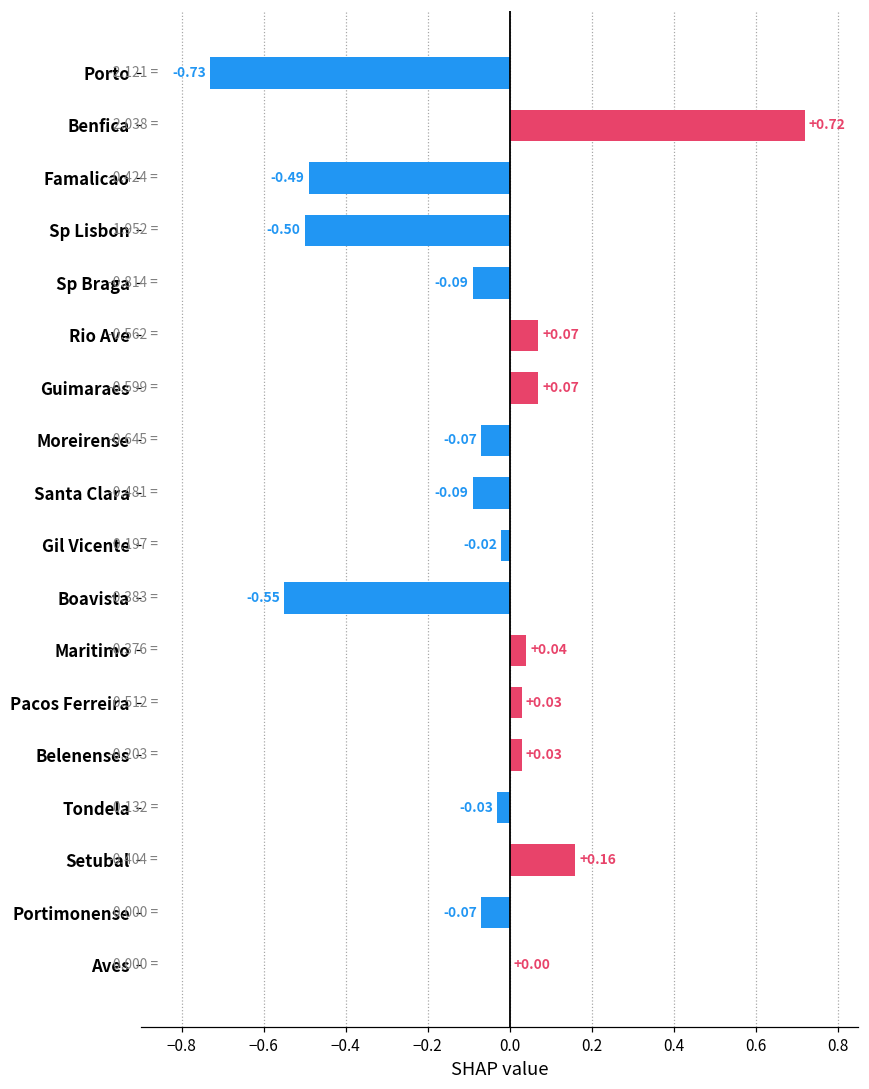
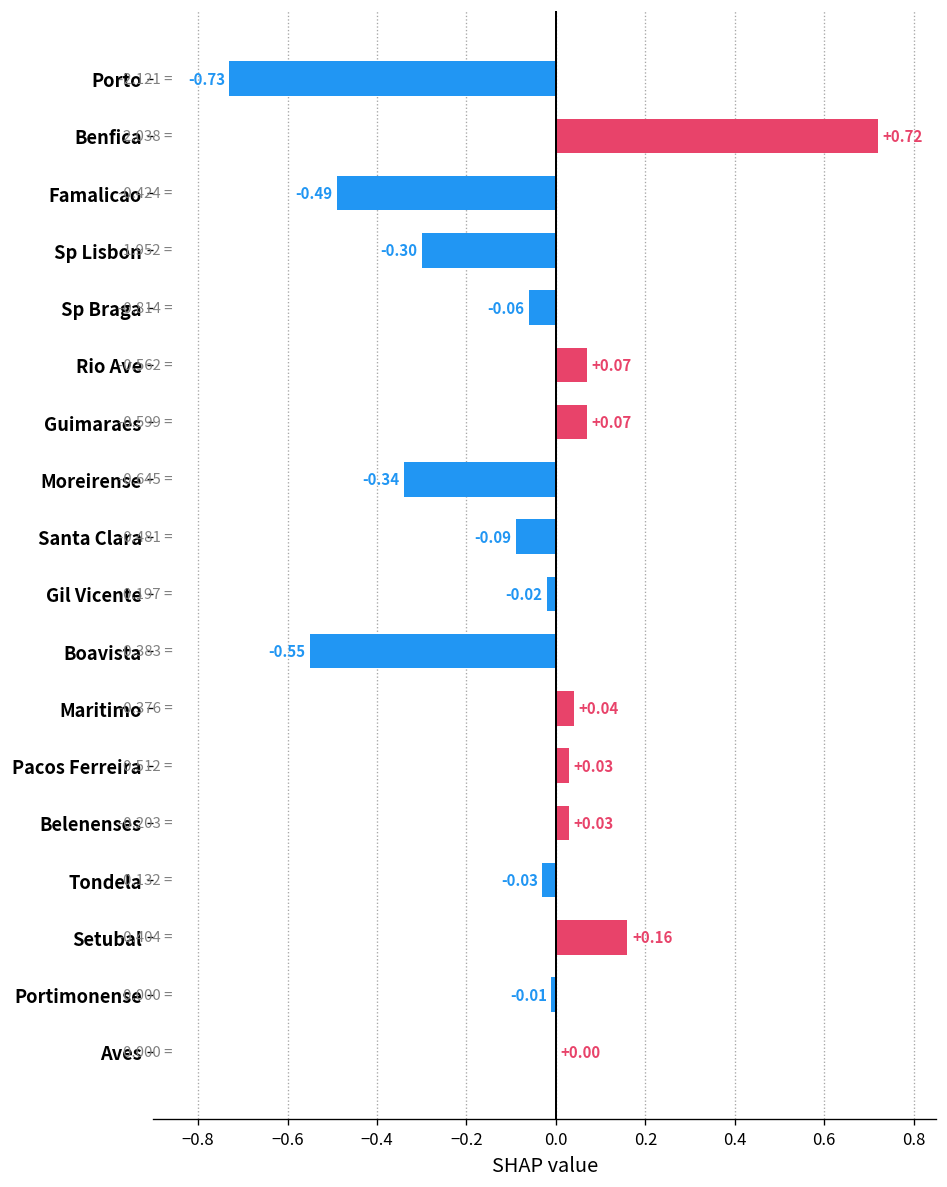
Sp Lisbon: -0.50 -> -0.30
Sp Braga: -0.09 -> -0.06
Moreirense: -0.07 -> -0.34
Portimonense: -0.07 -> -0.01
